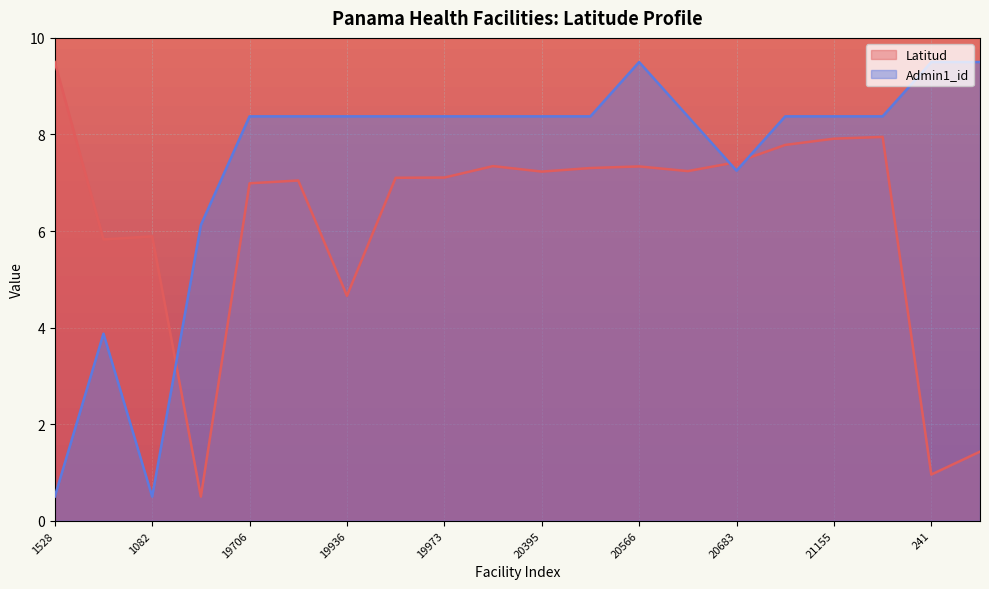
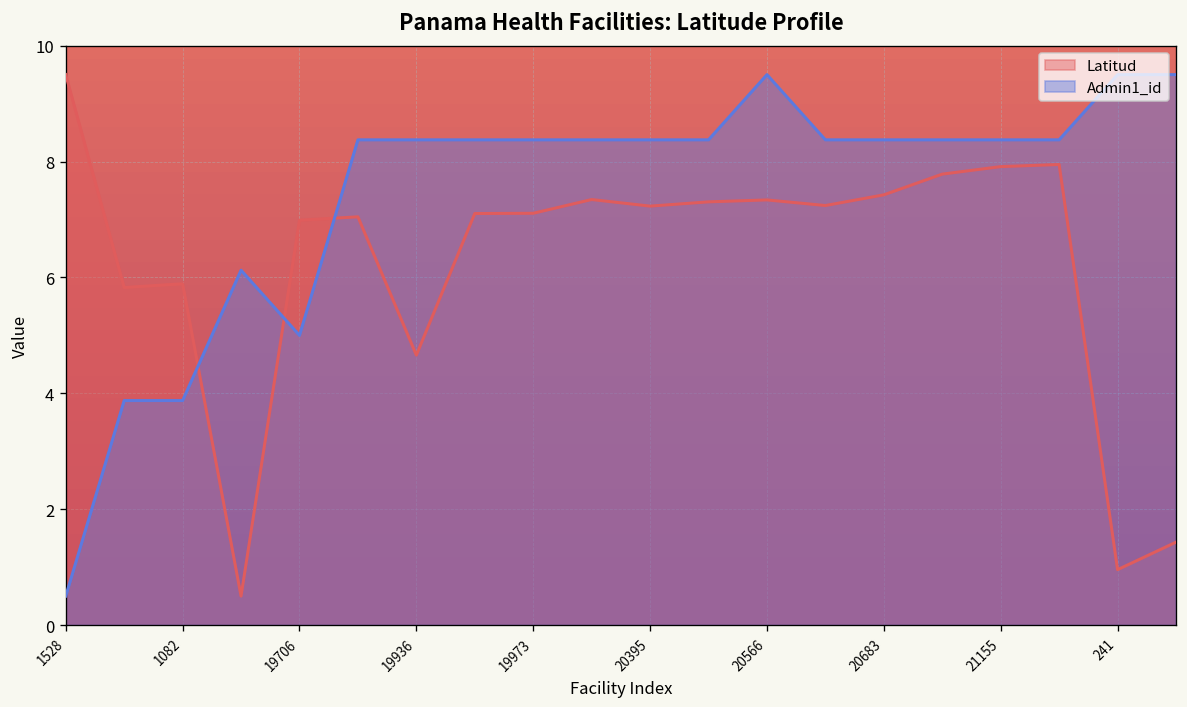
Admin1_id, 1082: 0.5 -> 3.9
Admin1_id, 19706: 8.4 -> 5.0
Admin1_id, 20683: 7.3 -> 8.4
